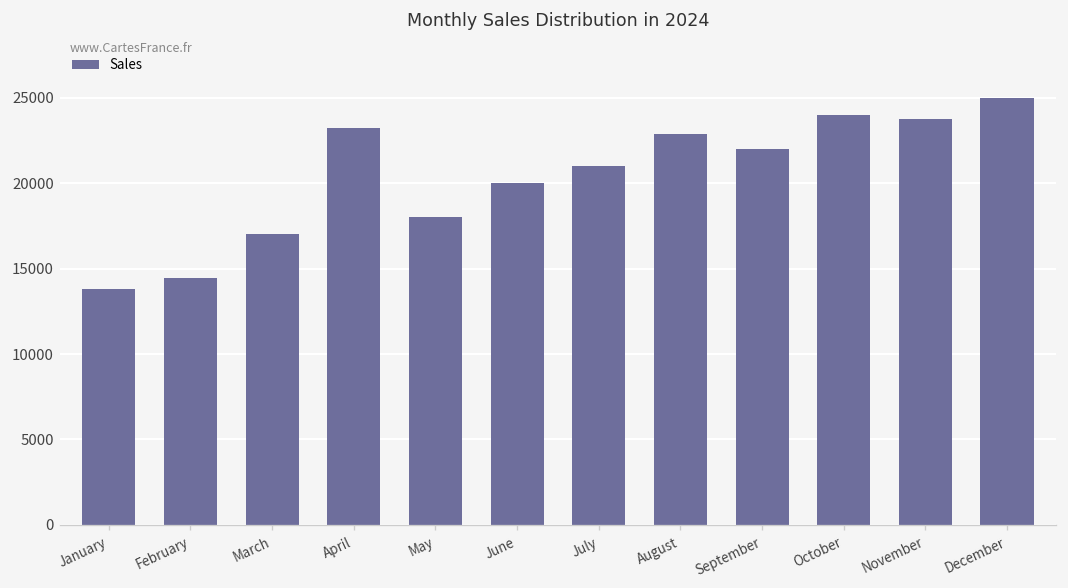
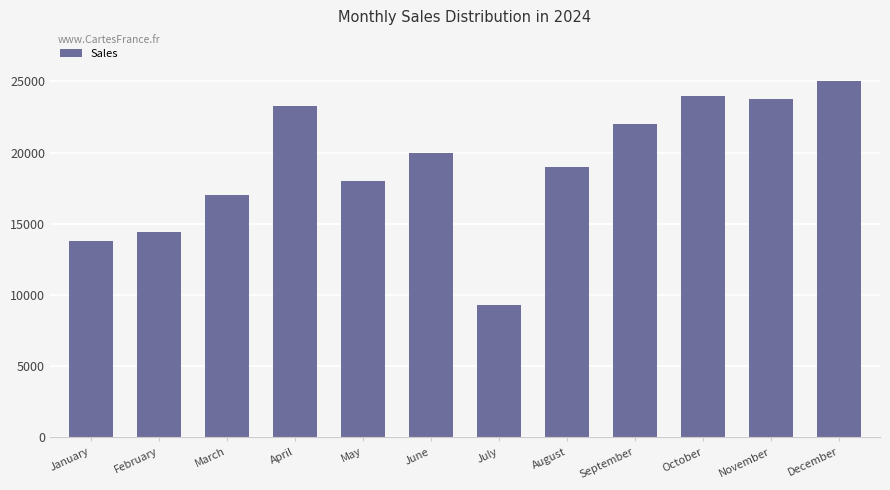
July: 21000 -> 9300
August: 22900 -> 19000
